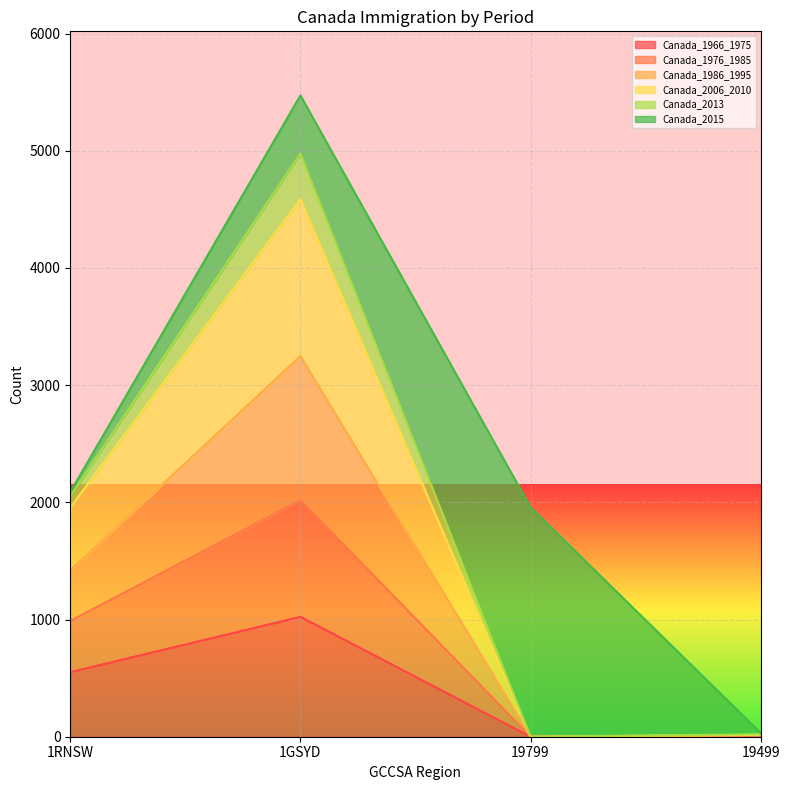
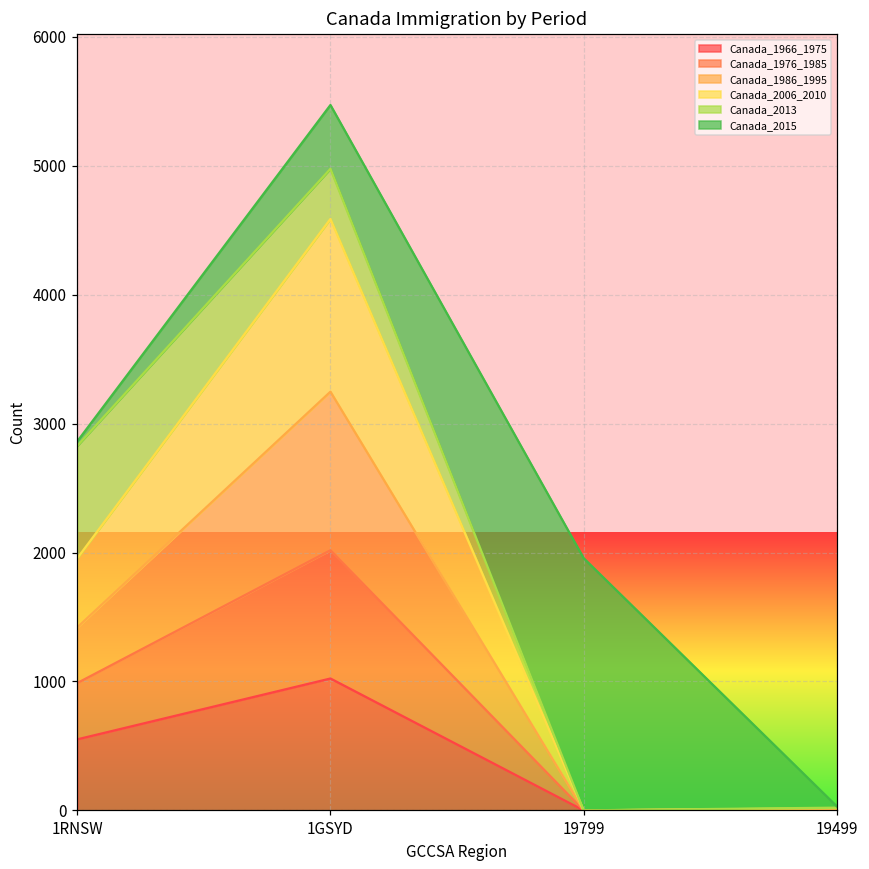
Canada_2013, 1RNSW: 100 -> 870
